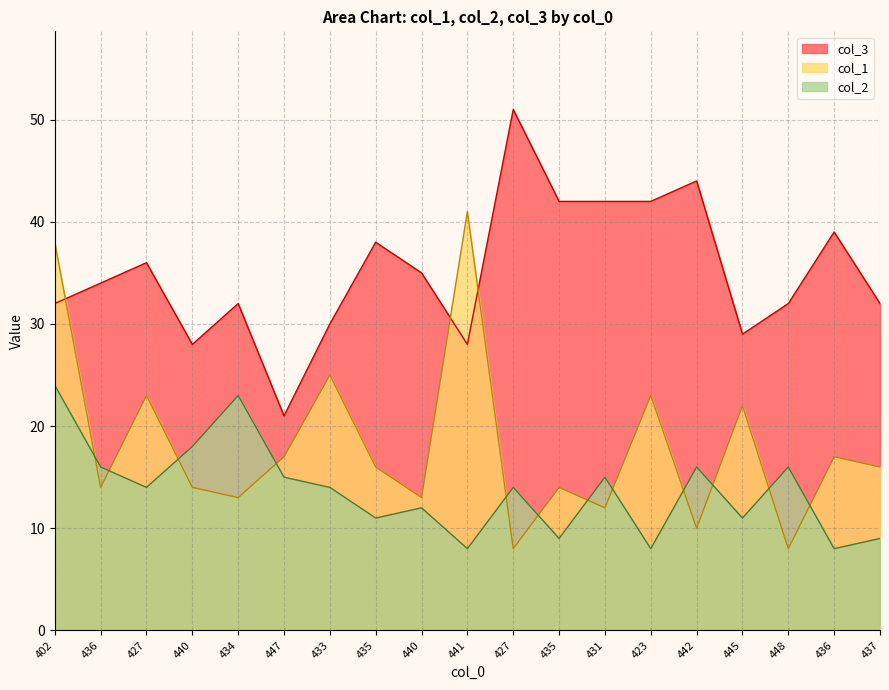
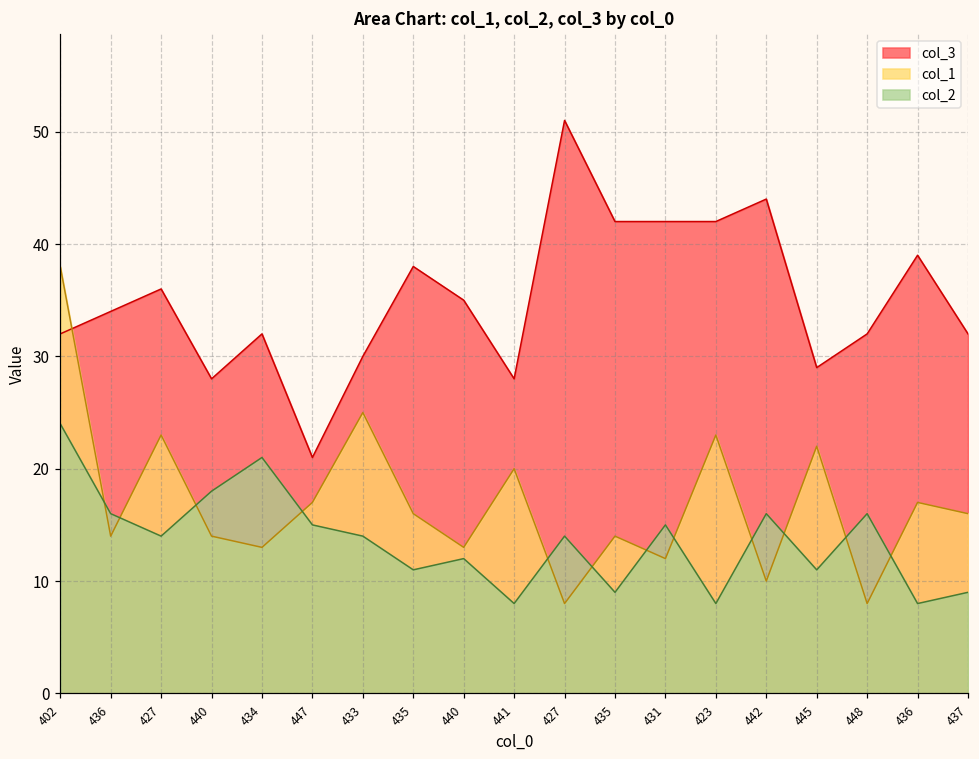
col_2, 434: 23 -> 21
col_1, 441: 41 -> 20
